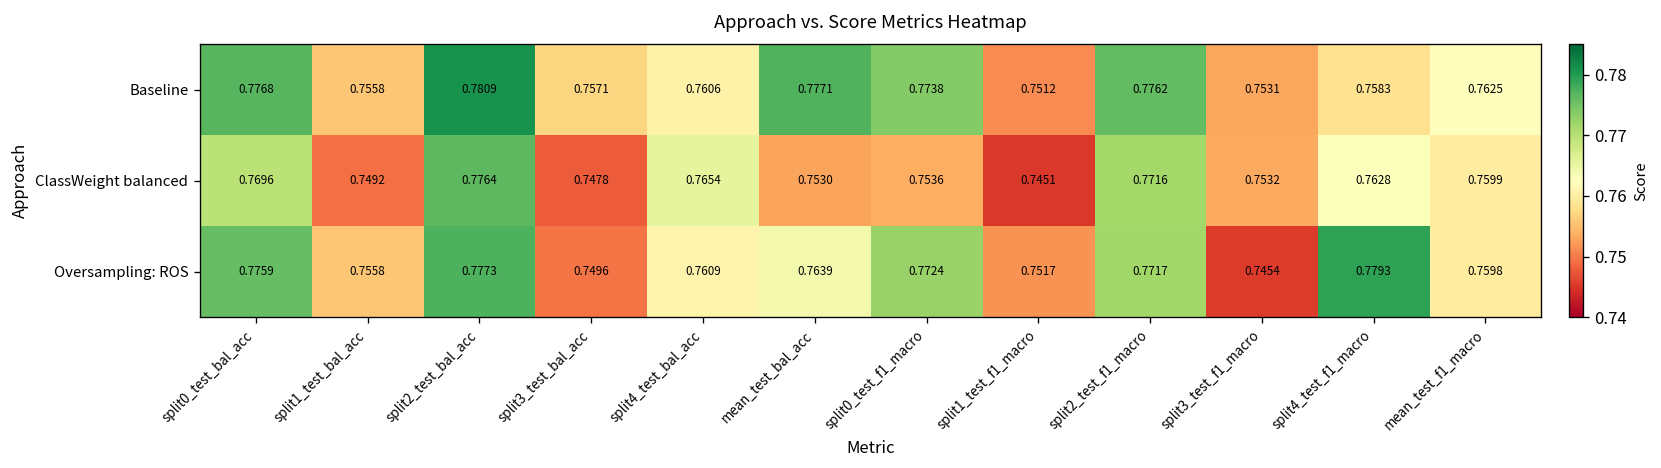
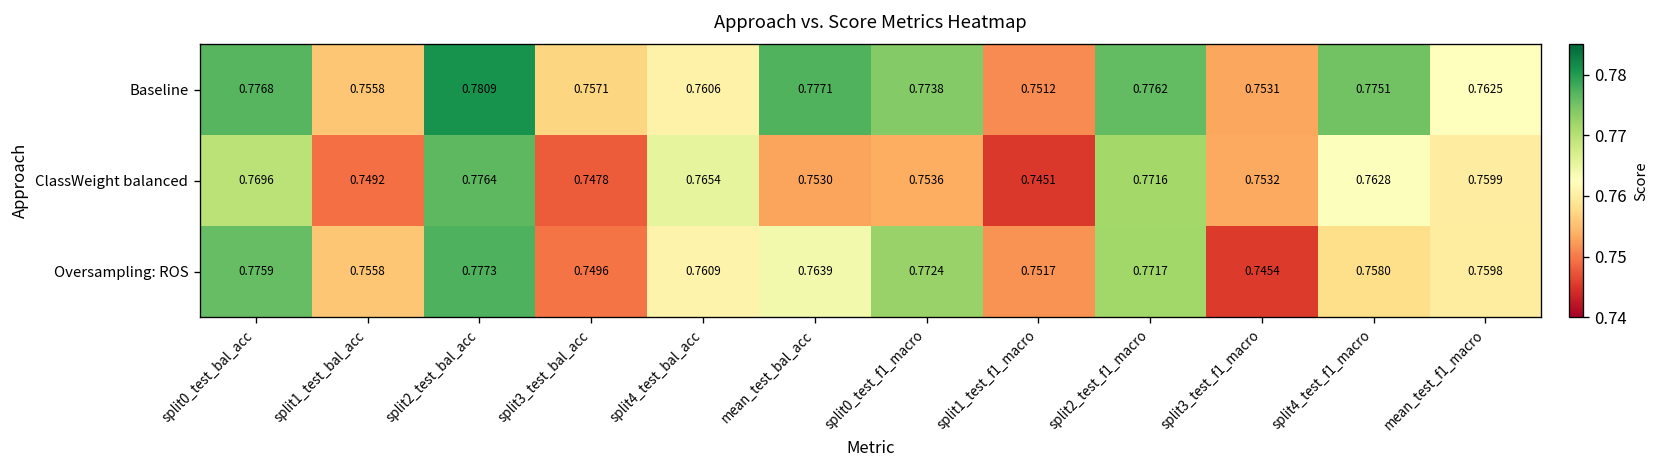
Baseline, split4_test_f1_macro: 0.7583 -> 0.7751
Oversampling: ROS, split4_test_f1_macro: 0.7793 -> 0.7580
